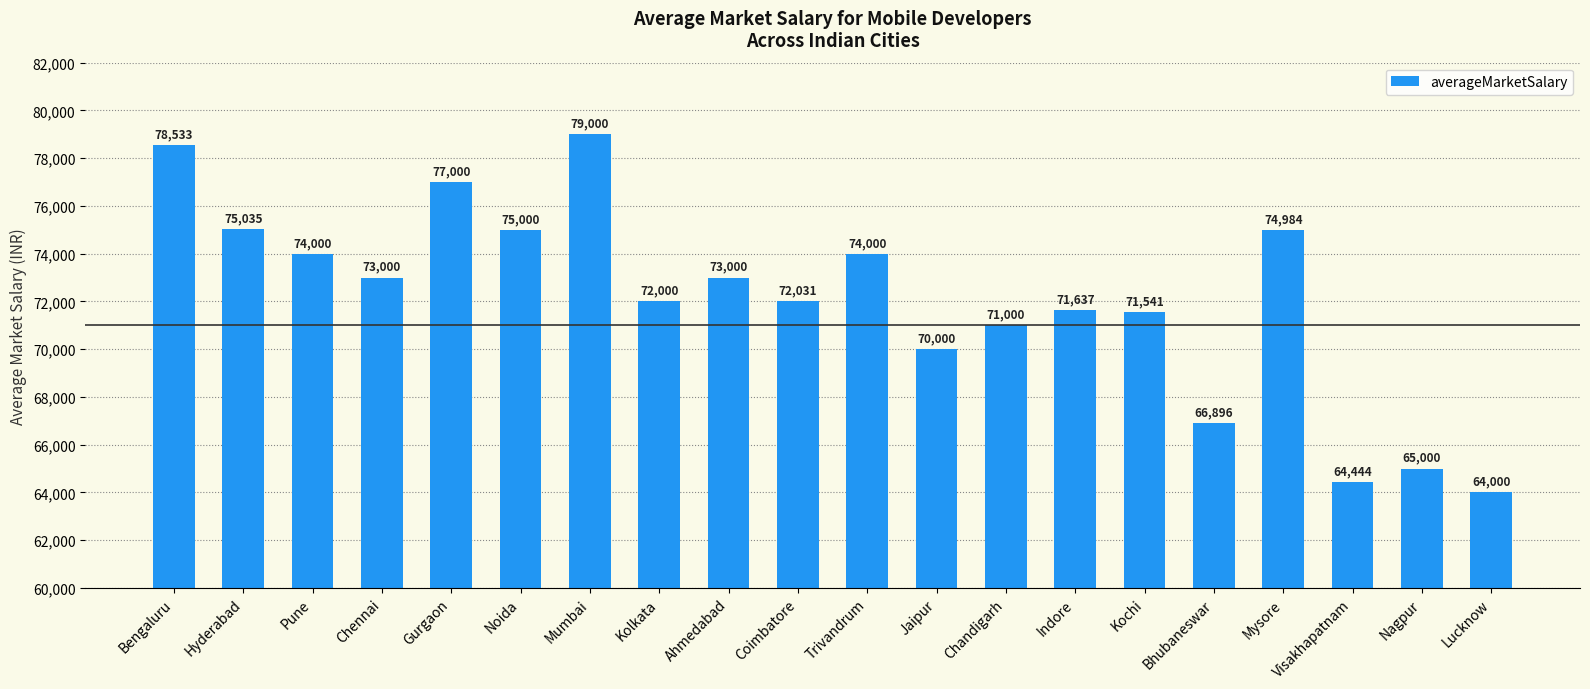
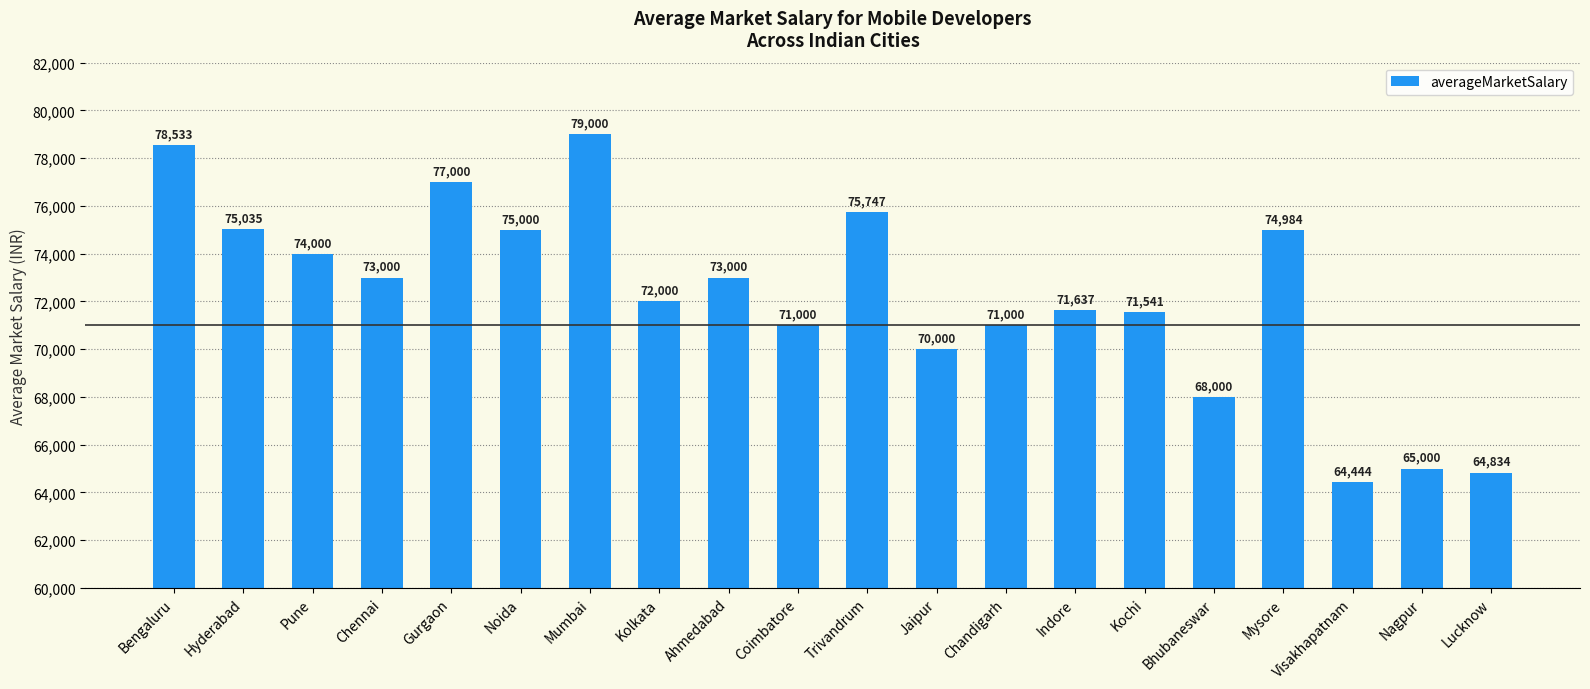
Coimbatore: 72,031 -> 71,000
Trivandrum: 74,000 -> 75,747
Bhubaneswar: 66,896 -> 68,000
Lucknow: 64,000 -> 64,834
